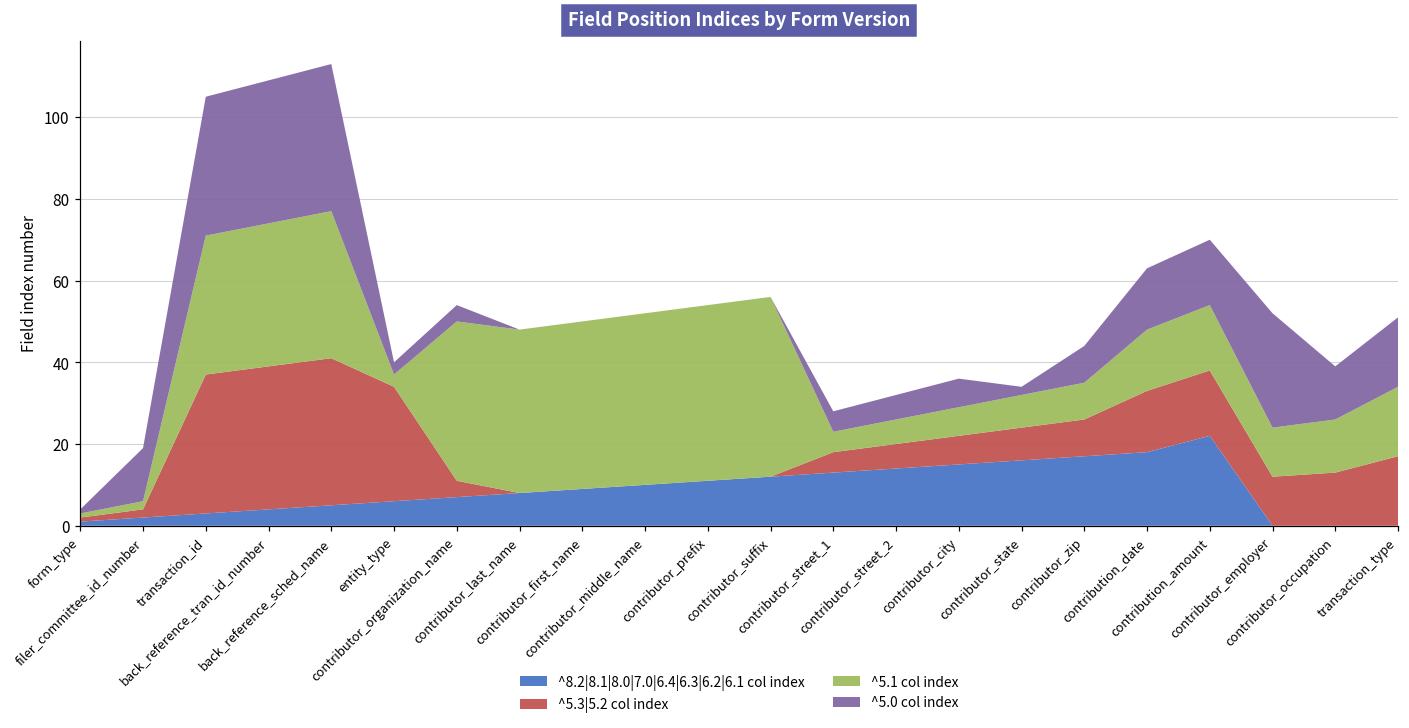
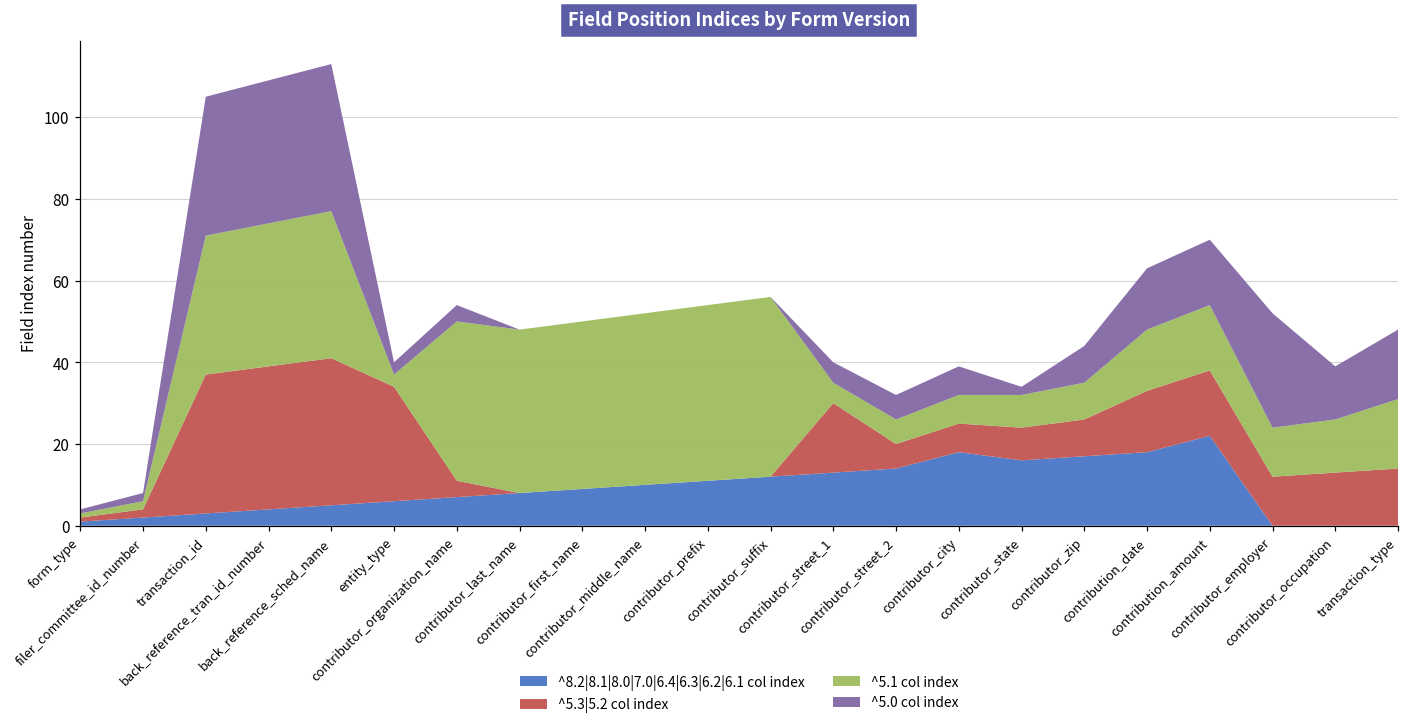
^5.0 col index, filer_committee_id_number: 13 -> 2
^5.3|5.2 col index, contributor_street_1: 5 -> 17
^8.2|8.1|8.0|7.0|6.4|6.3|6.2|6.1 col index, contributor_city: 15 -> 18
^5.3|5.2 col index, transaction_type: 17 -> 14
